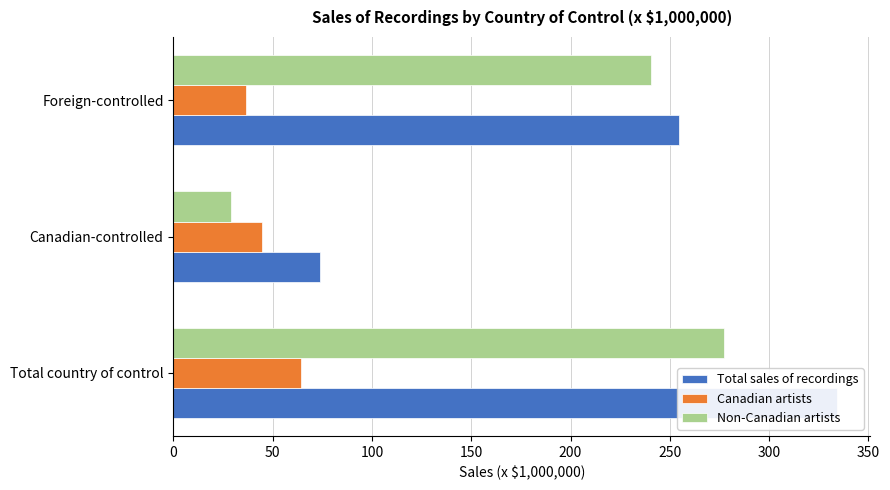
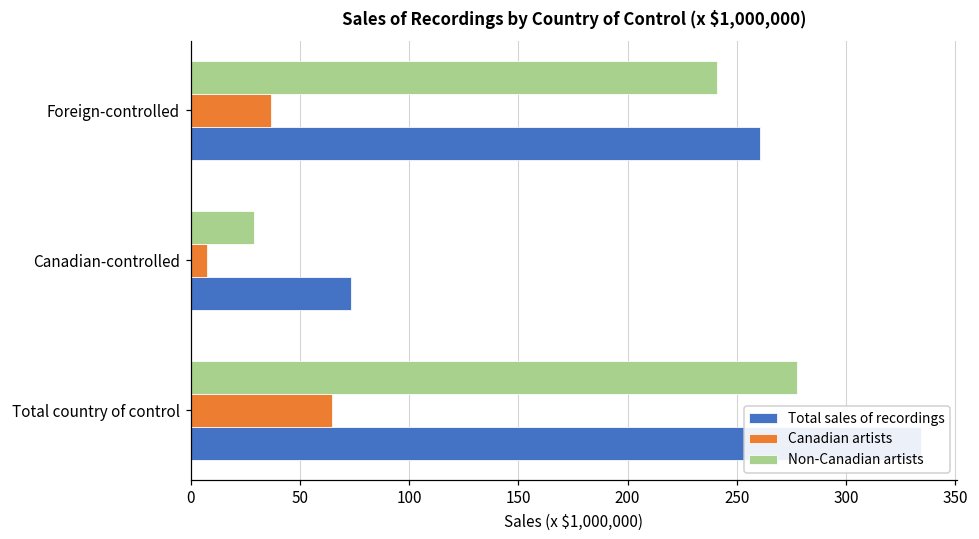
Total sales of recordings, Foreign-controlled: 254 -> 261
Canadian artists, Canadian-controlled: 45 -> 7
